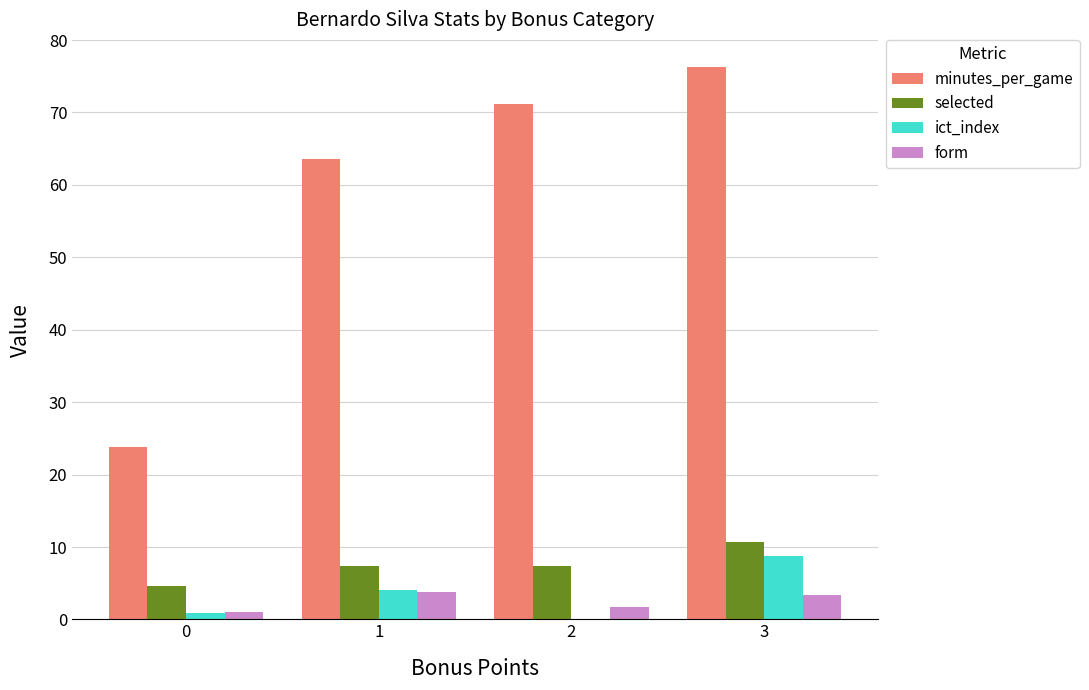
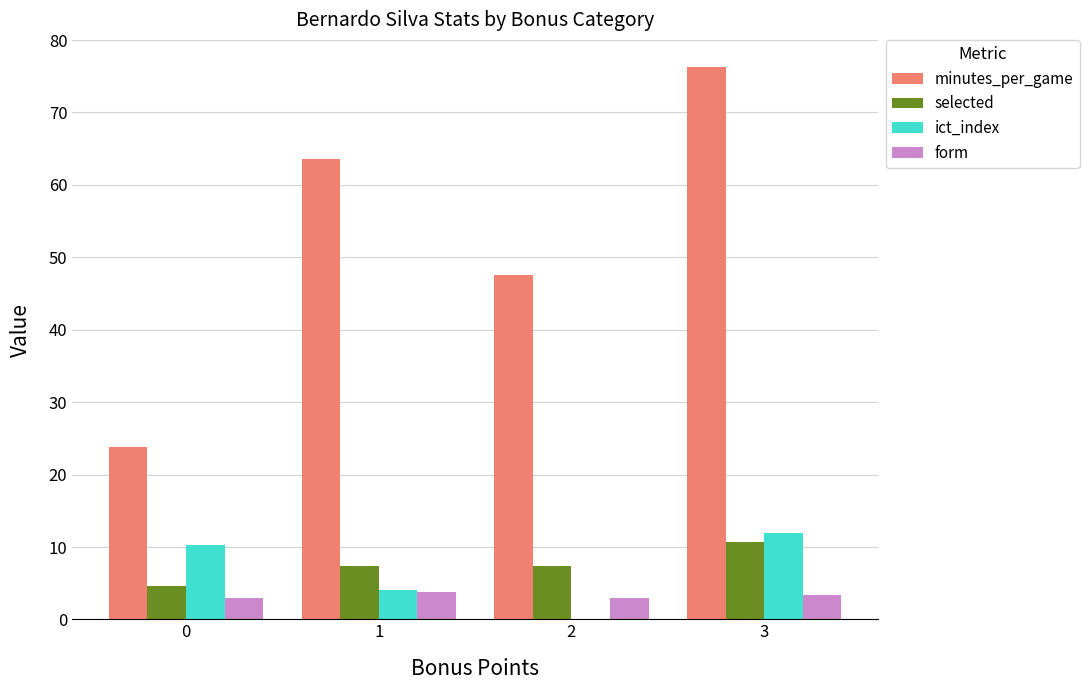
ict_index, 0: 1 -> 10
form, 0: 1 -> 3
minutes_per_game, 2: 71 -> 48
form, 2: 2 -> 3
ict_index, 3: 9 -> 12
